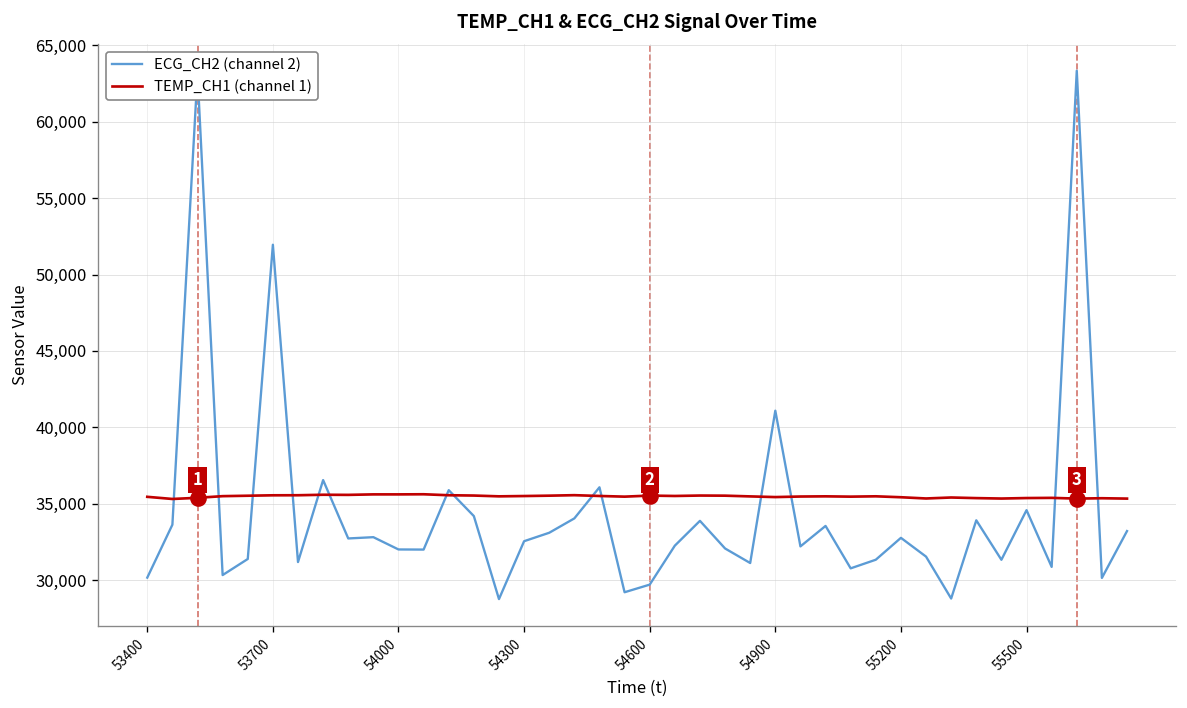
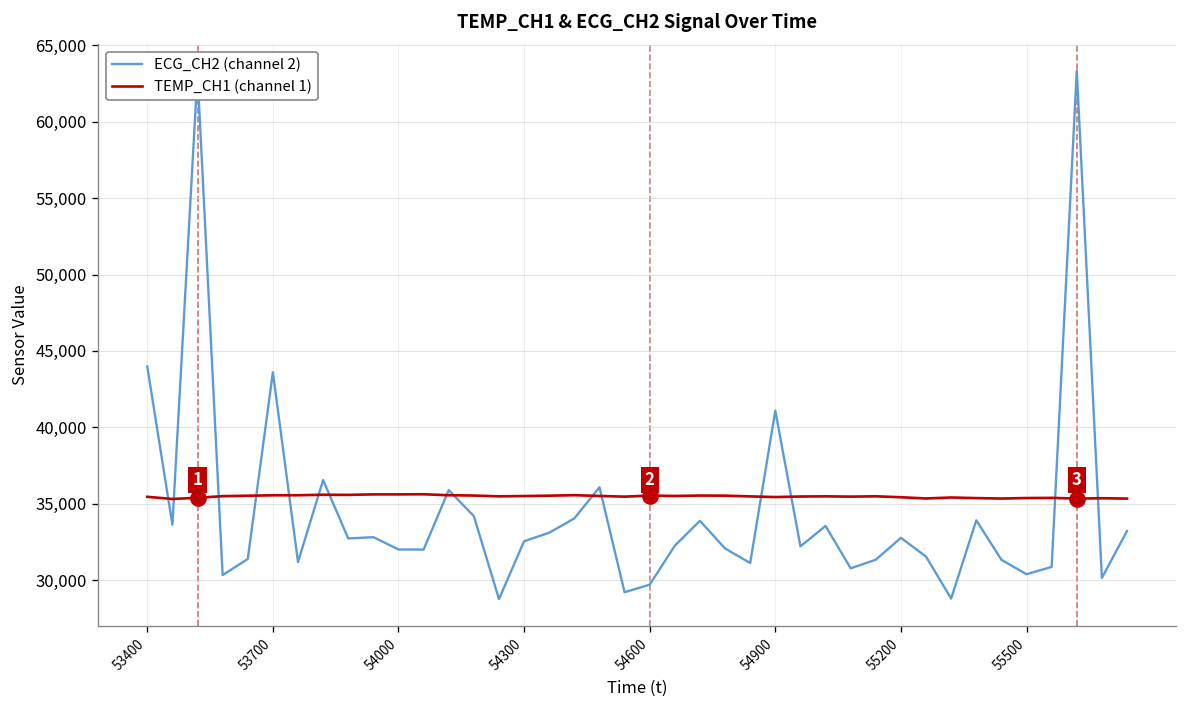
ECG_CH2 (channel 2), 53400: 30,200 -> 44,000
ECG_CH2 (channel 2), 53700: 52,000 -> 43,600
ECG_CH2 (channel 2), 55500: 34,600 -> 30,400
